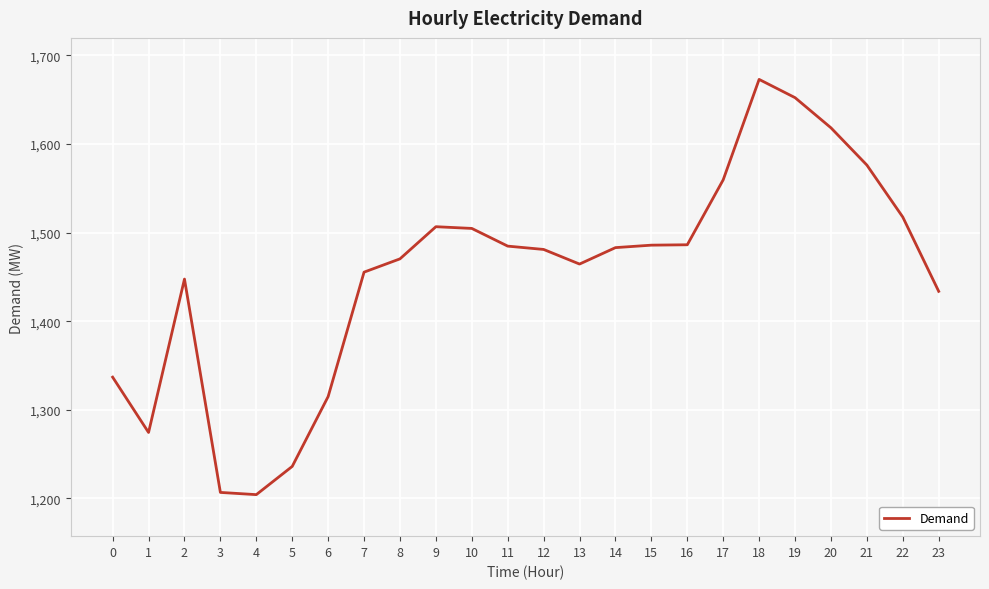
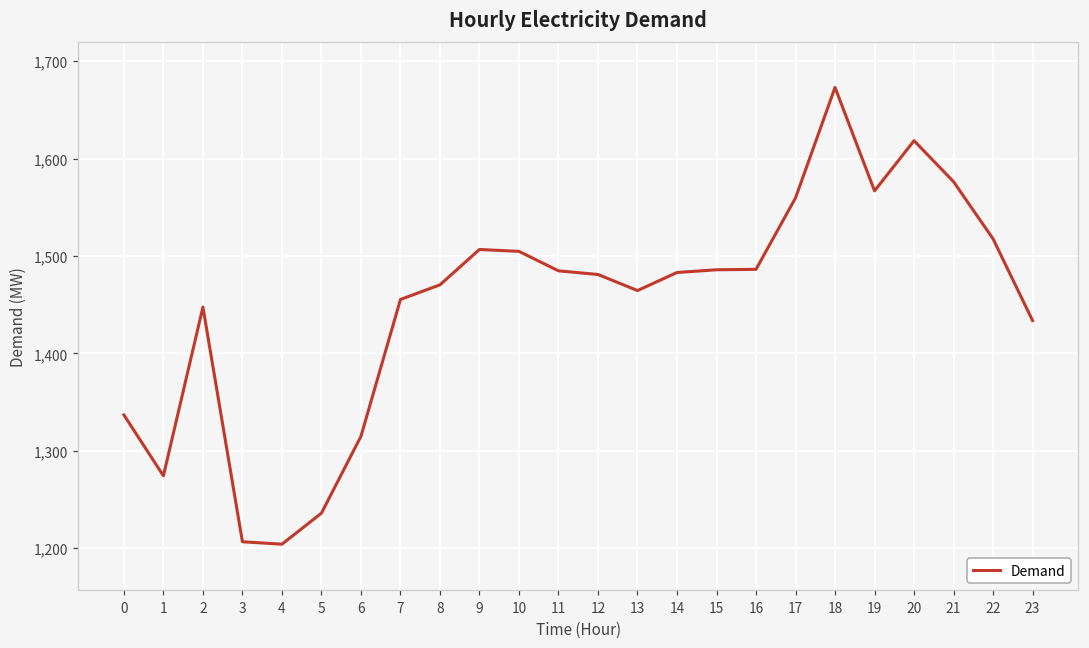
19: 1,650 -> 1,570
